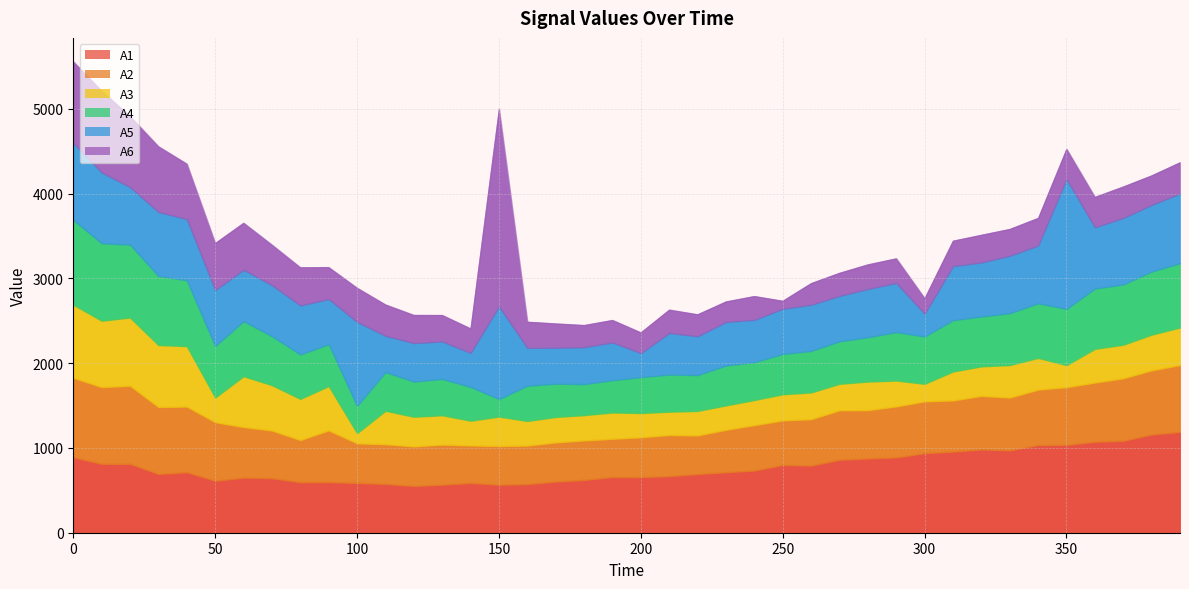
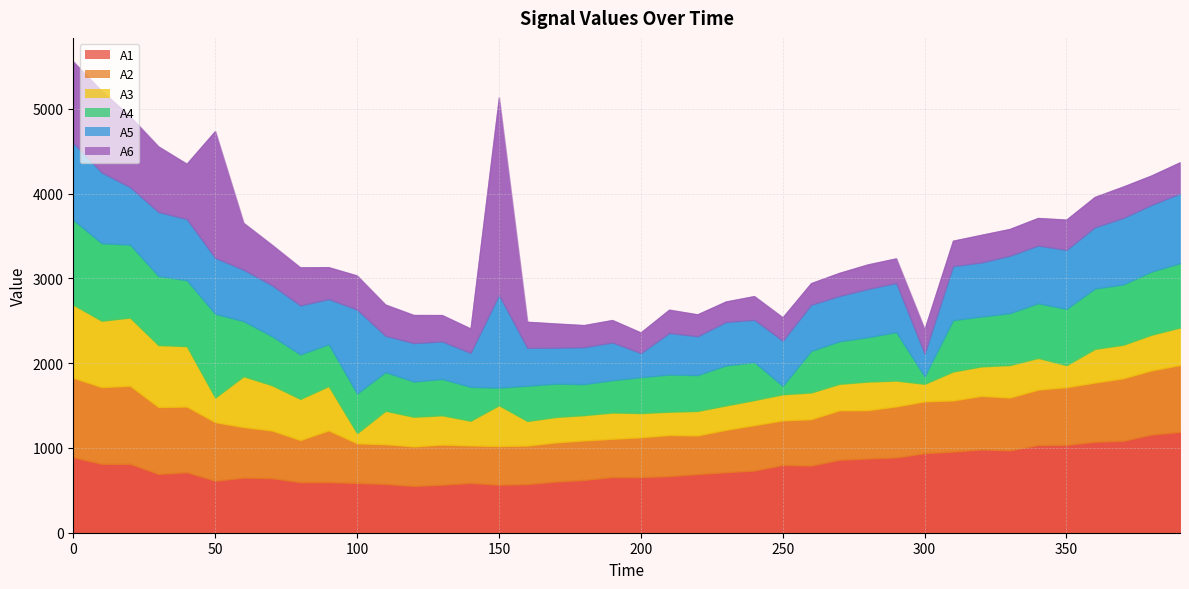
A4, 50: 600 -> 1000
A6, 50: 600 -> 1500
A4, 100: 300 -> 500
A3, 150: 300 -> 500
A4, 250: 500 -> 100
A6, 250: 100 -> 300
A4, 300: 600 -> 100
A6, 300: 200 -> 300
A5, 350: 1500 -> 700
